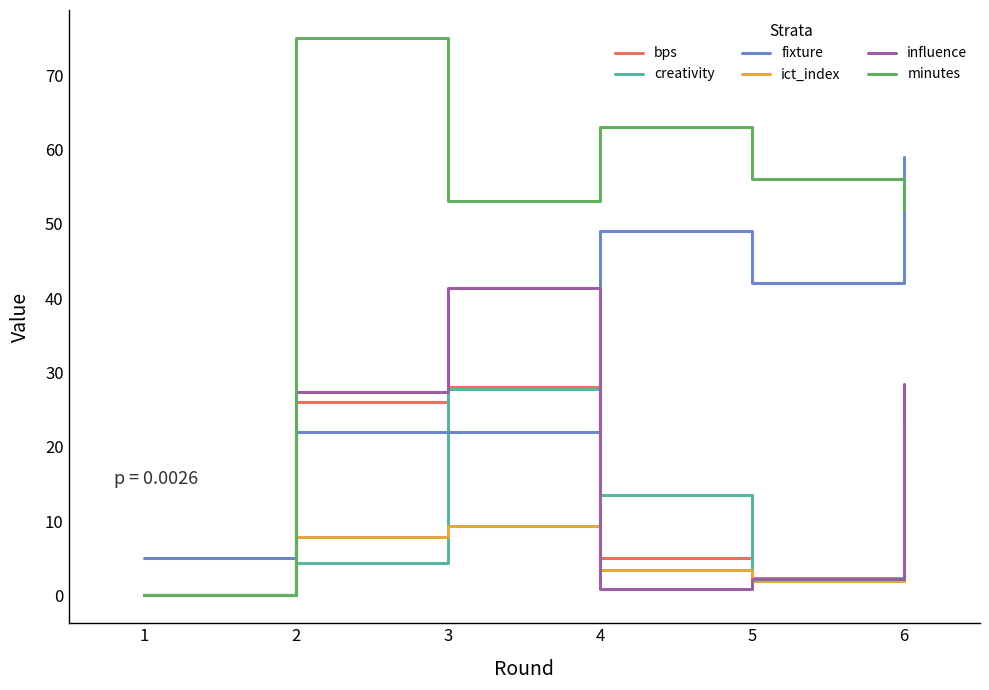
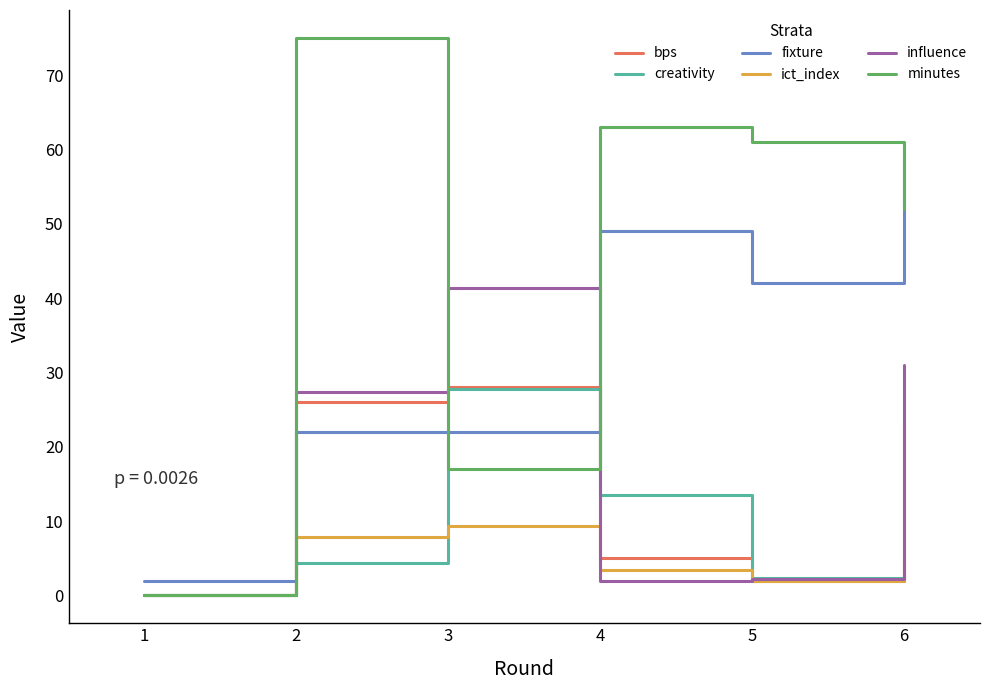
fixture, 1: 5 -> 2
minutes, 3: 53 -> 17
influence, 4: 1 -> 2
minutes, 5: 56 -> 61
influence, 6: 28 -> 31
